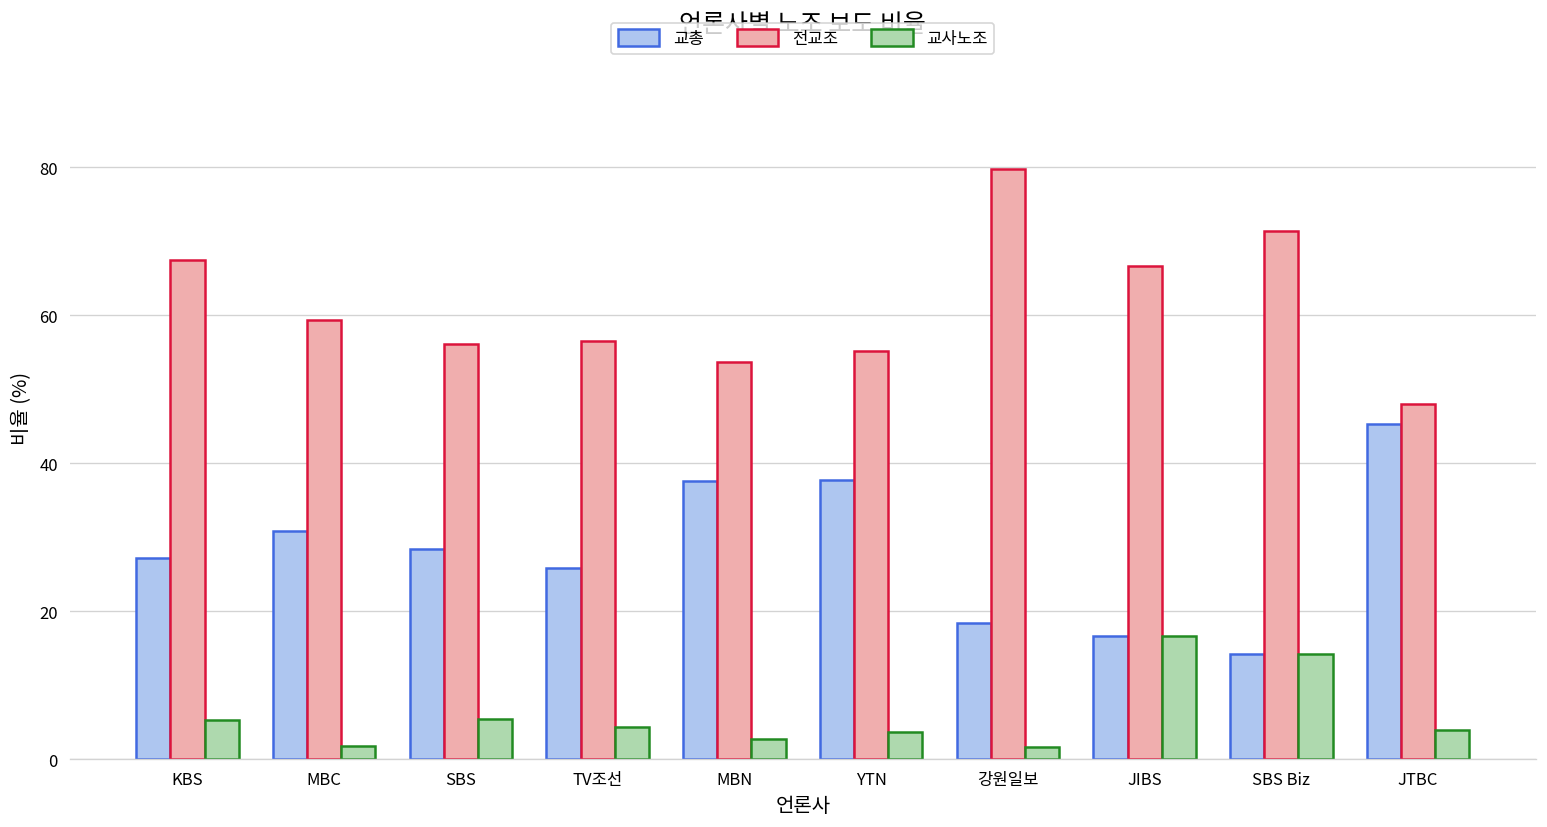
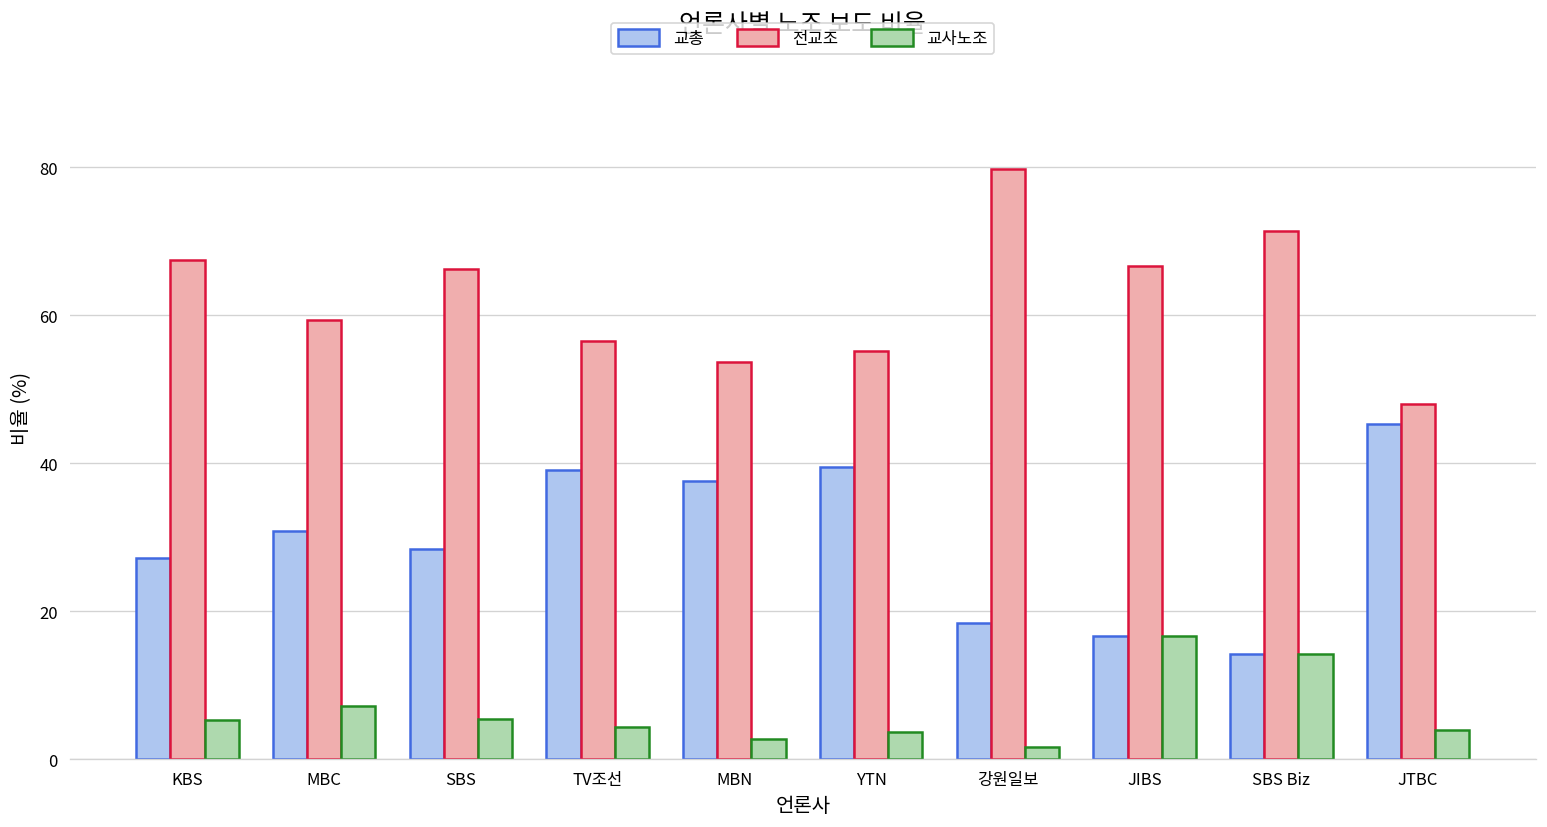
교사노조, MBC: 2 -> 7
전교조, SBS: 56 -> 66
교총, TV조선: 26 -> 39
교총, YTN: 38 -> 40
